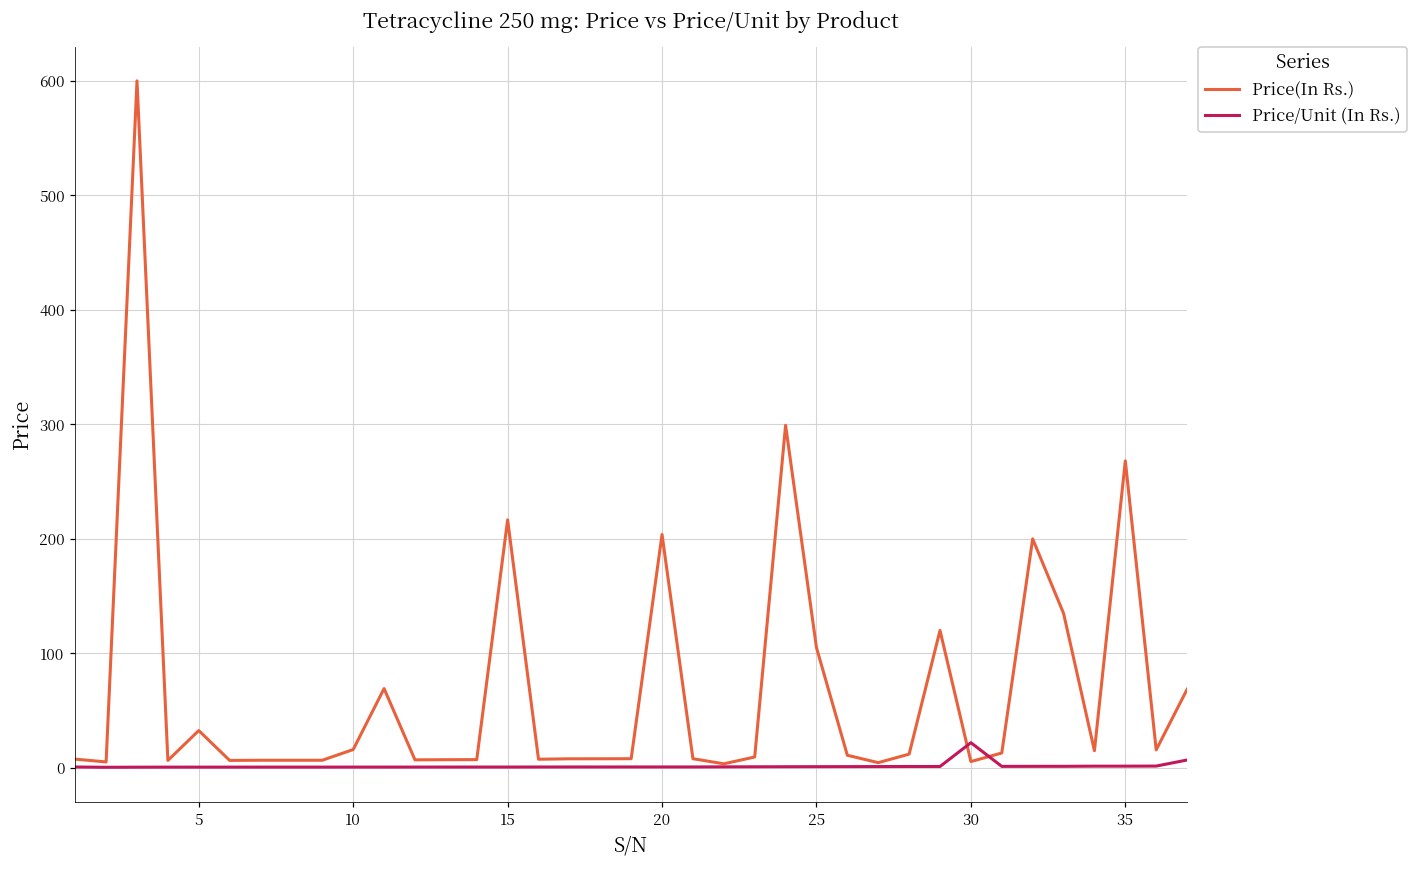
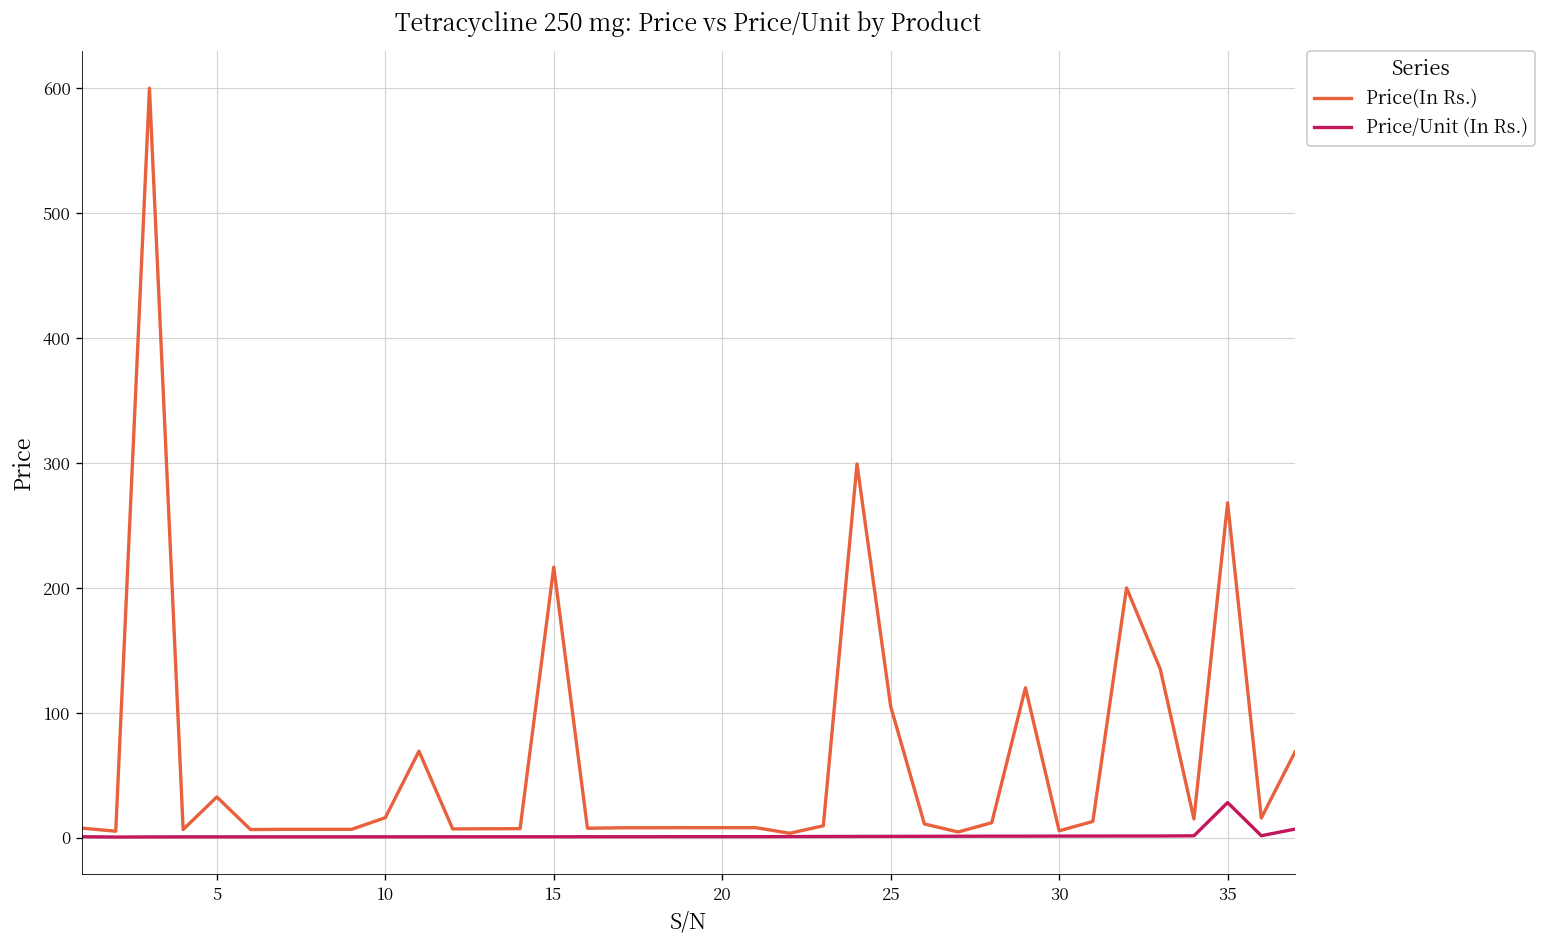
Price(In Rs.), 20: 204 -> 8
Price/Unit (In Rs.), 30: 22 -> 1
Price/Unit (In Rs.), 35: 2 -> 28
